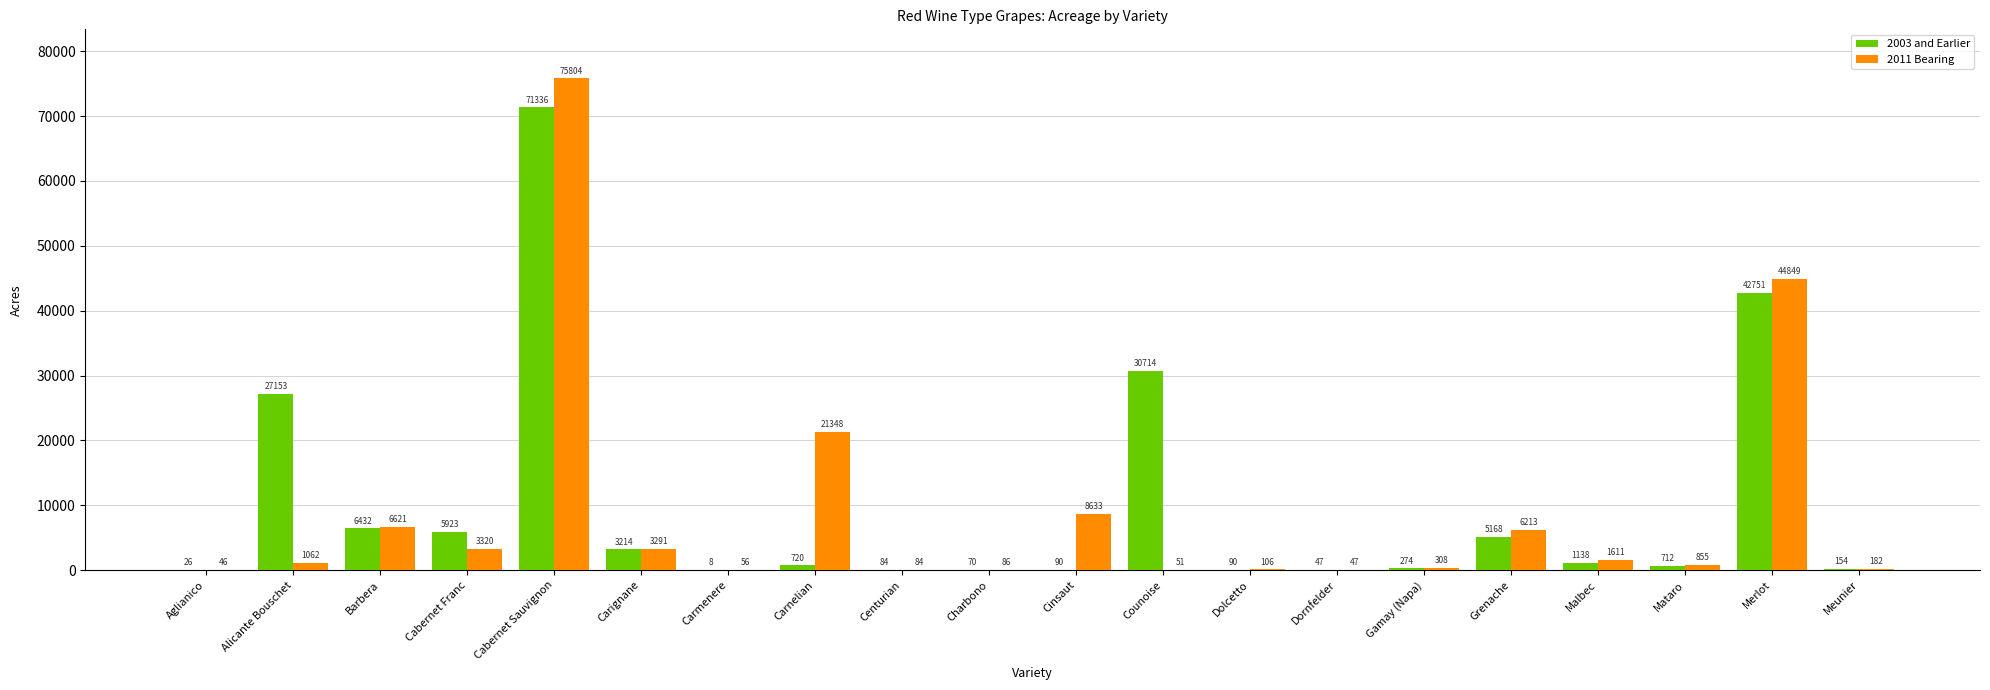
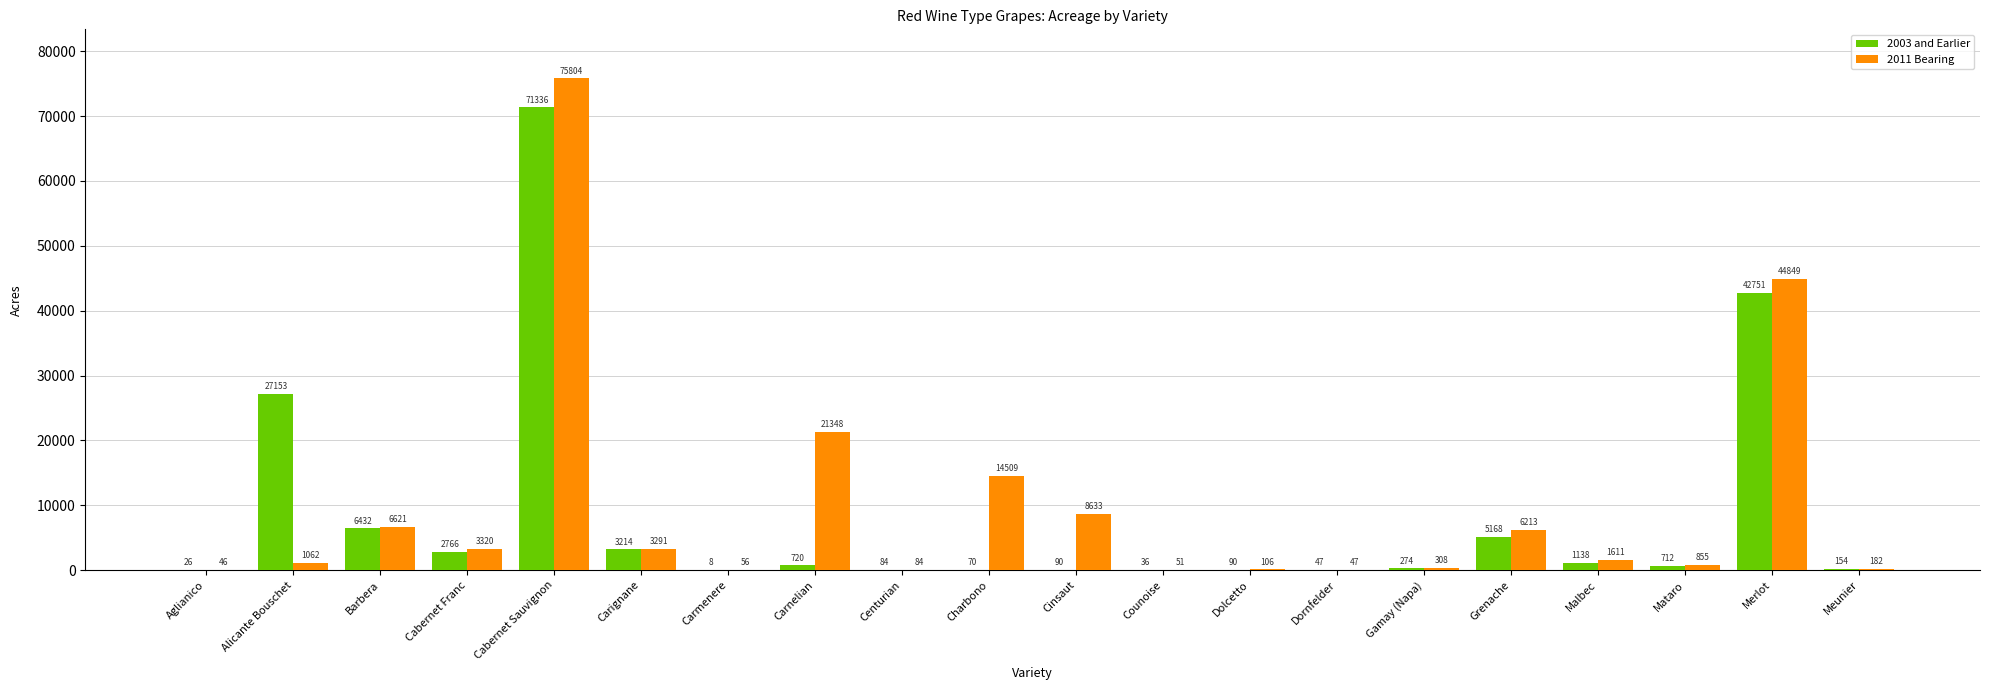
2003 and Earlier, Cabernet Franc: 5923 -> 2766
2011 Bearing, Charbono: 86 -> 14509
2003 and Earlier, Counoise: 30714 -> 36
